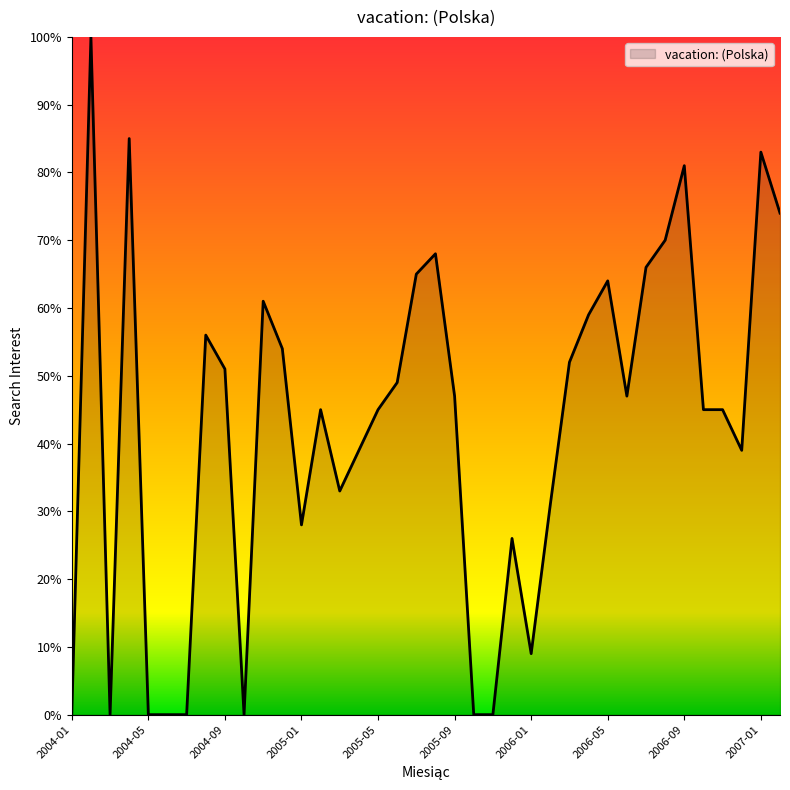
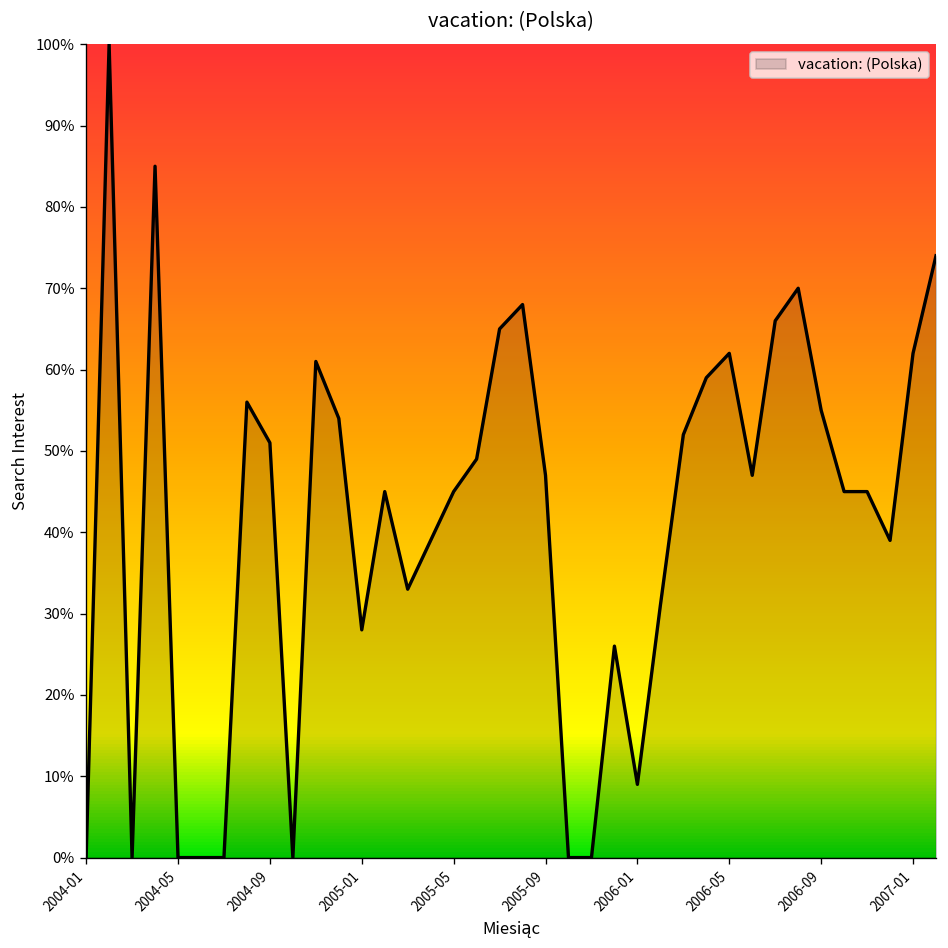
2006-05: 64% -> 62%
2006-09: 81% -> 55%
2007-01: 83% -> 62%
